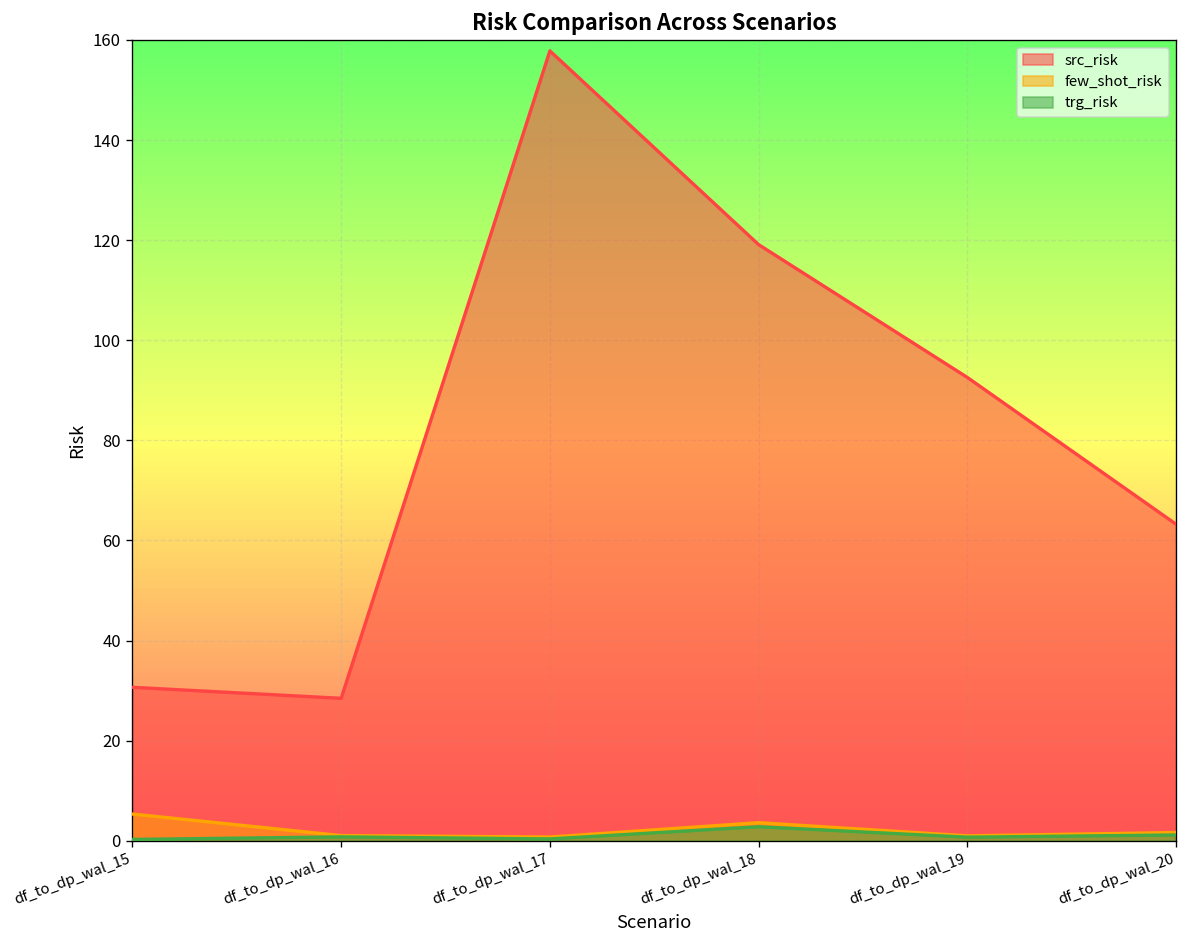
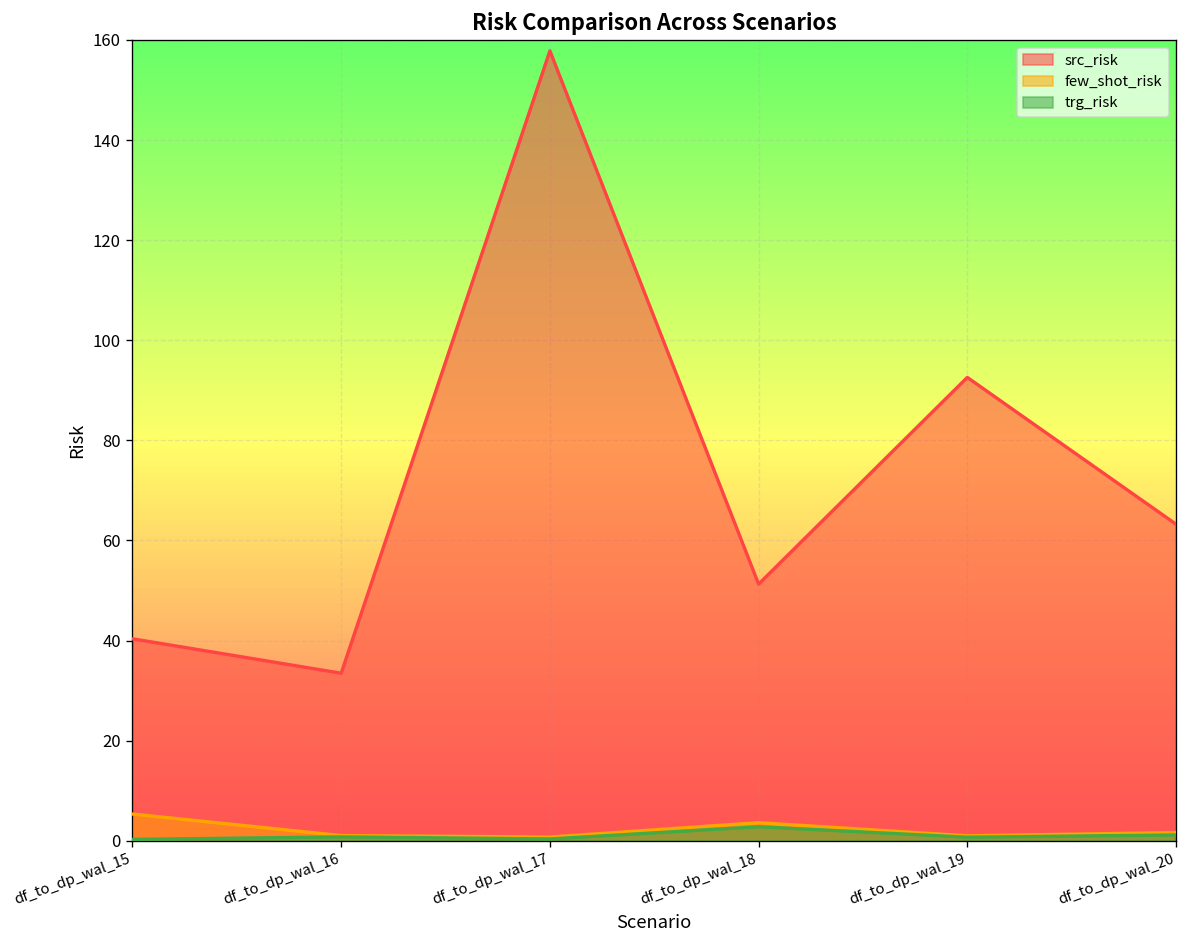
src_risk, df_to_dp_wal_15: 31 -> 40
src_risk, df_to_dp_wal_16: 28 -> 33
src_risk, df_to_dp_wal_18: 119 -> 51
